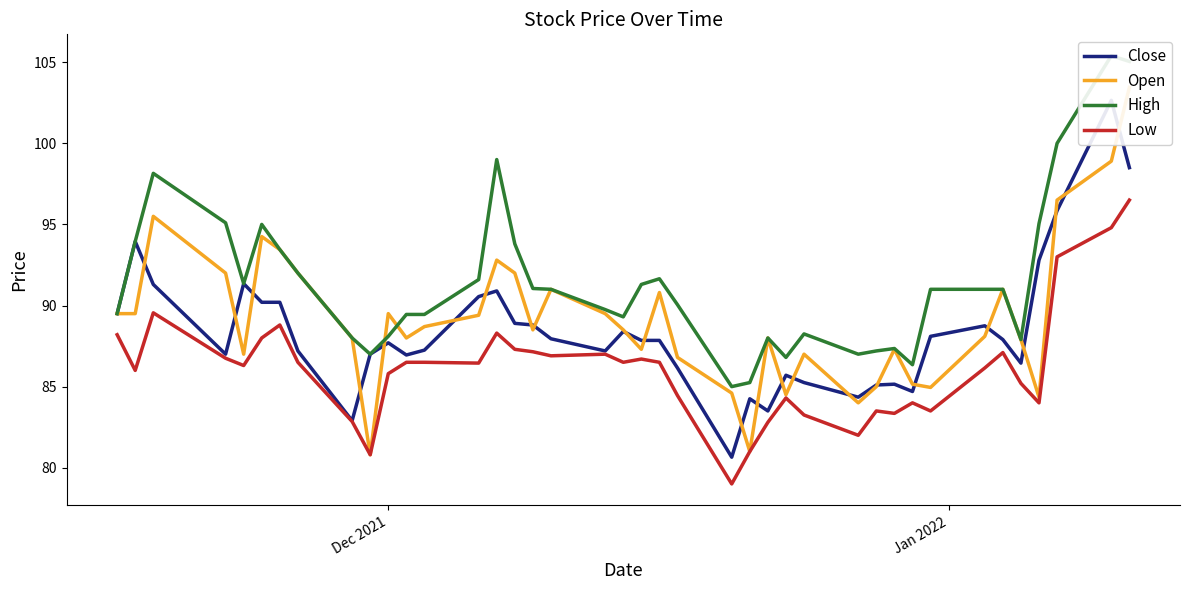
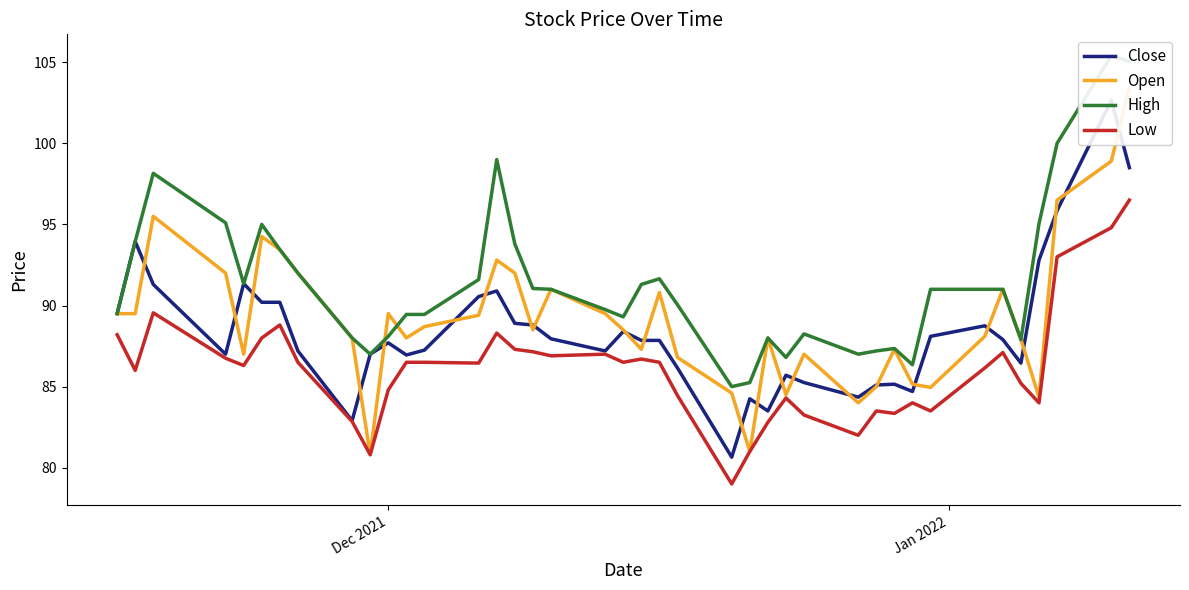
Low, Dec 2021: 85.8 -> 84.8
